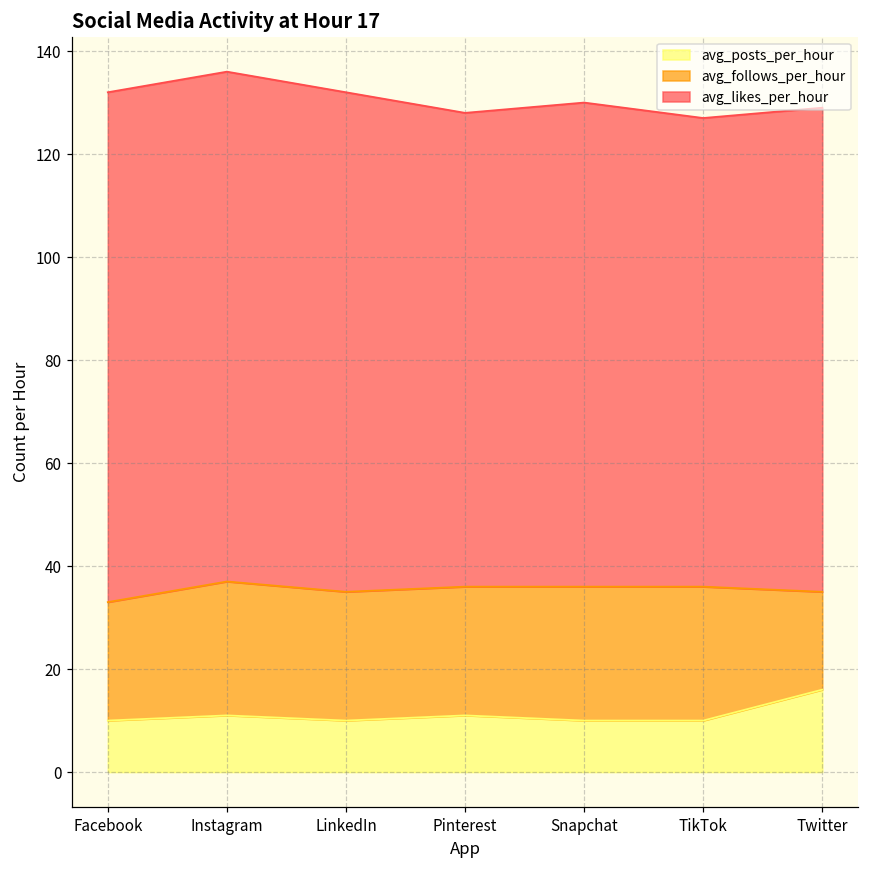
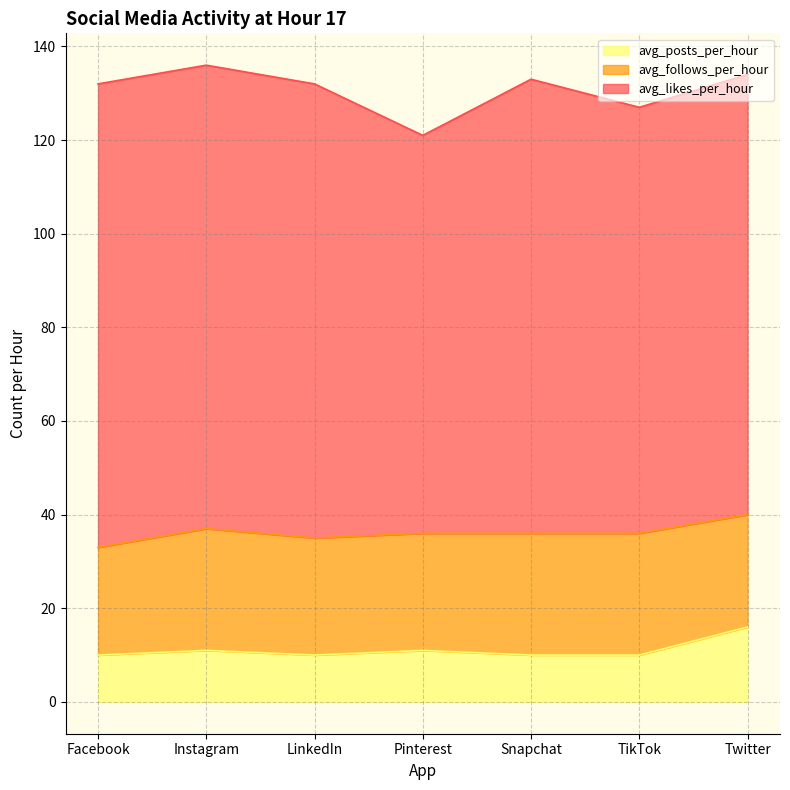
avg_likes_per_hour, Pinterest: 92 -> 85
avg_likes_per_hour, Snapchat: 94 -> 97
avg_follows_per_hour, Twitter: 19 -> 24
